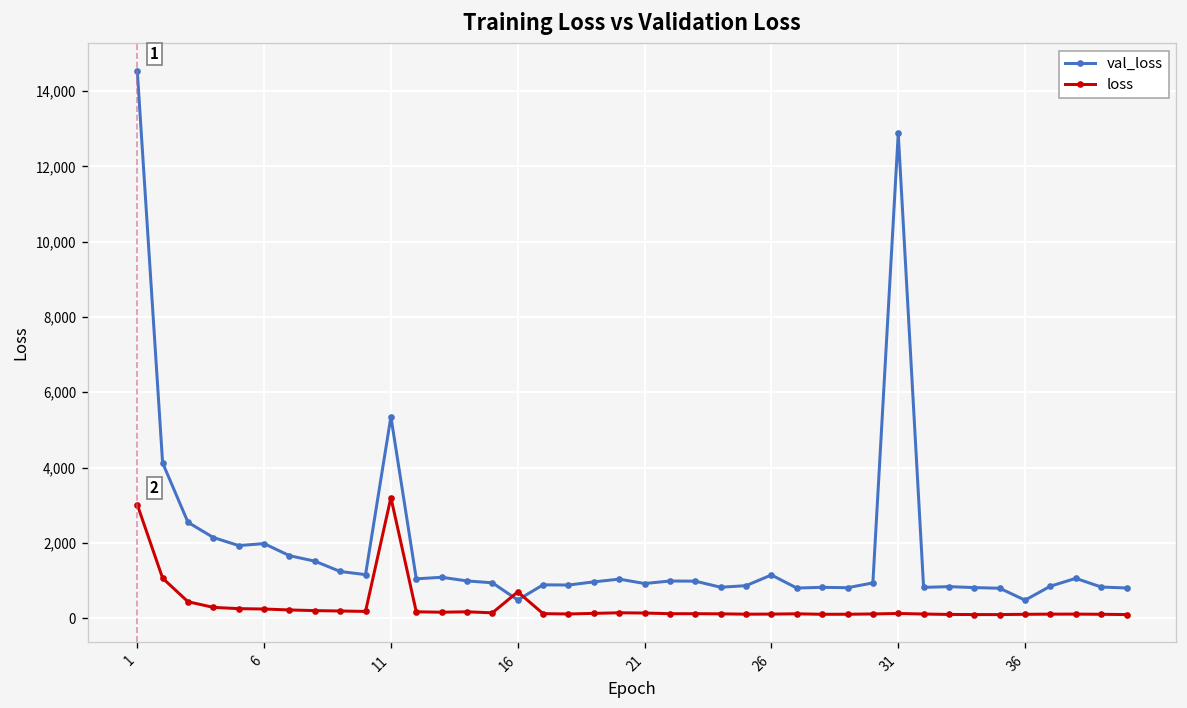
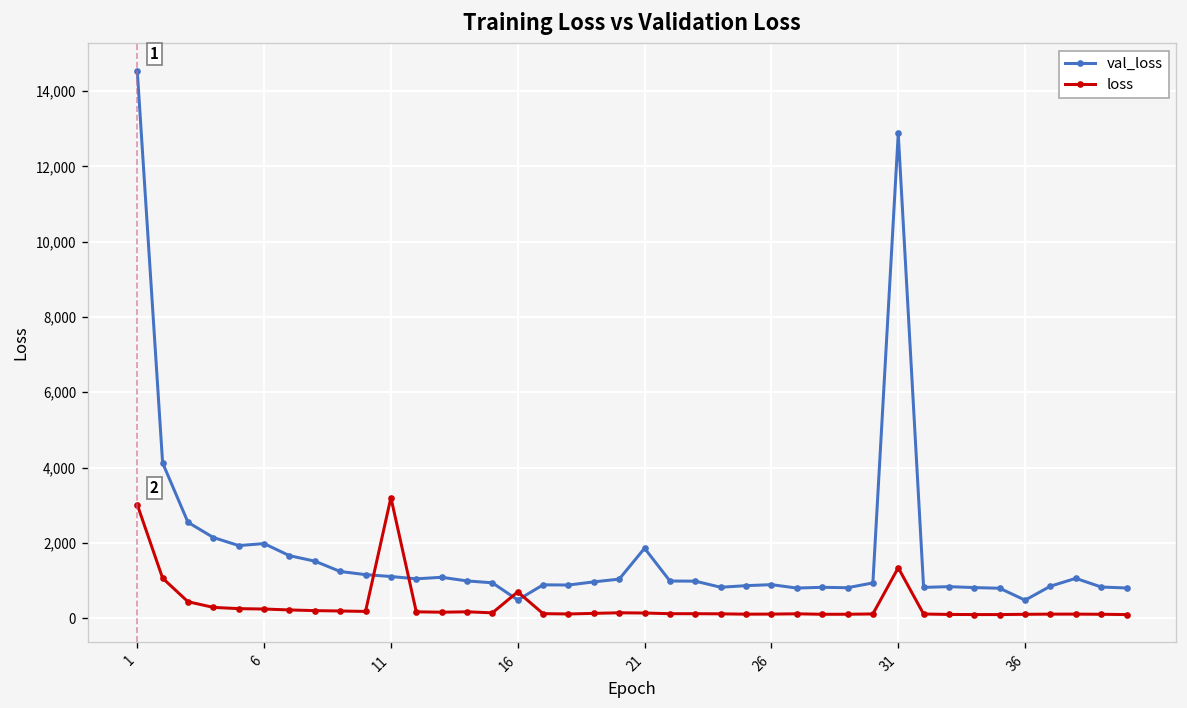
val_loss, 11: 5,300 -> 1,100
val_loss, 21: 900 -> 1,900
val_loss, 26: 1,100 -> 900
loss, 31: 100 -> 1,300
